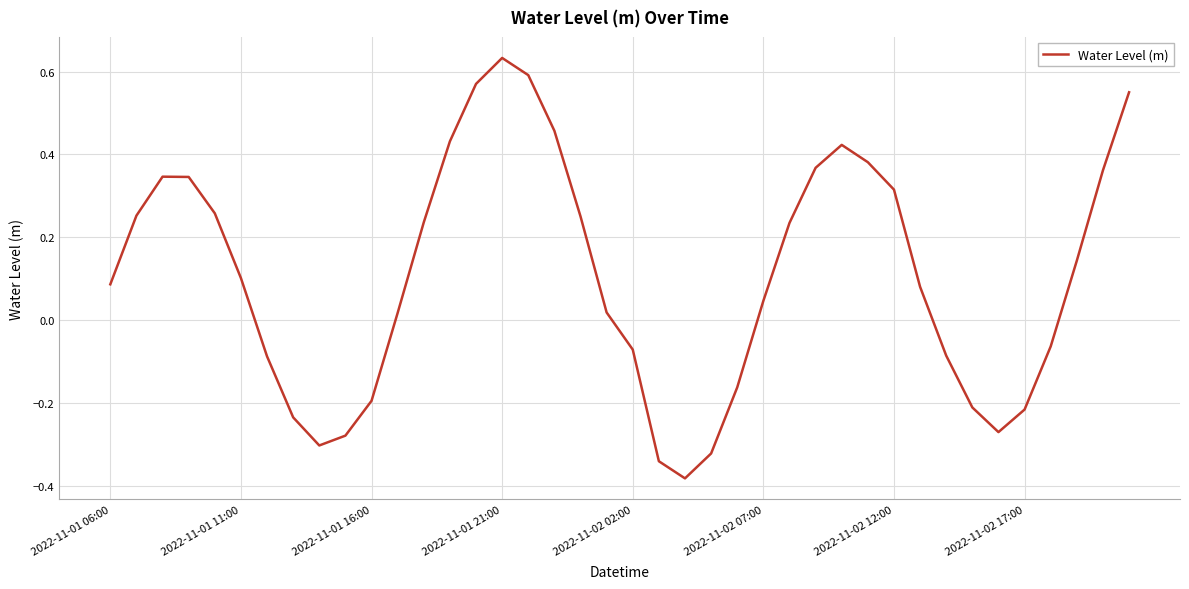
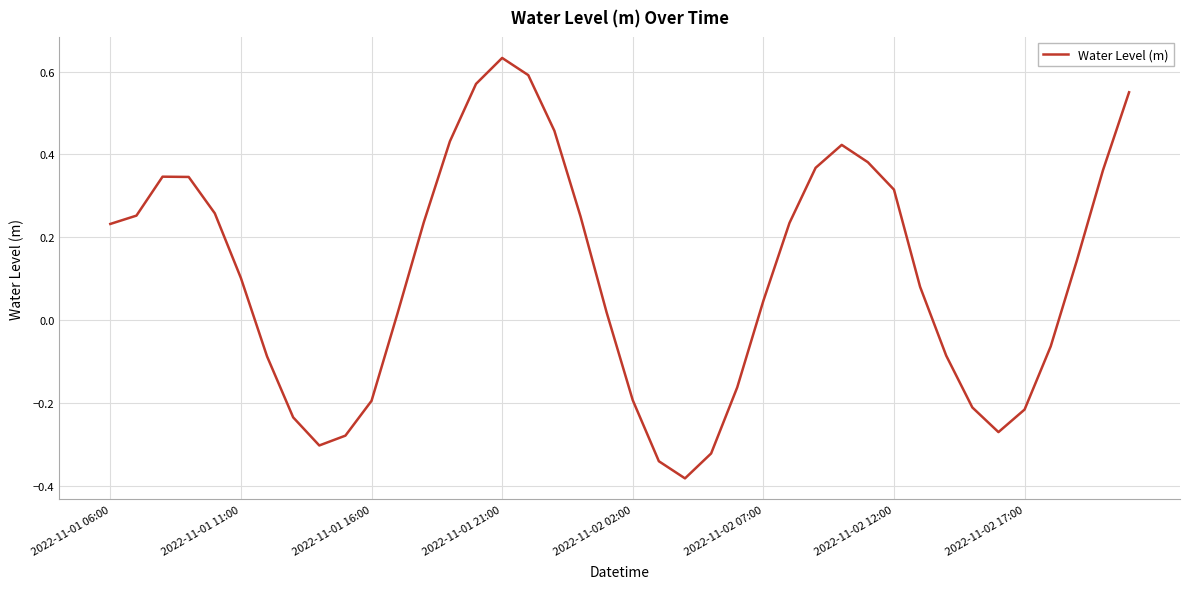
2022-11-01 06:00: 0.09 -> 0.23
2022-11-02 02:00: -0.07 -> -0.19
